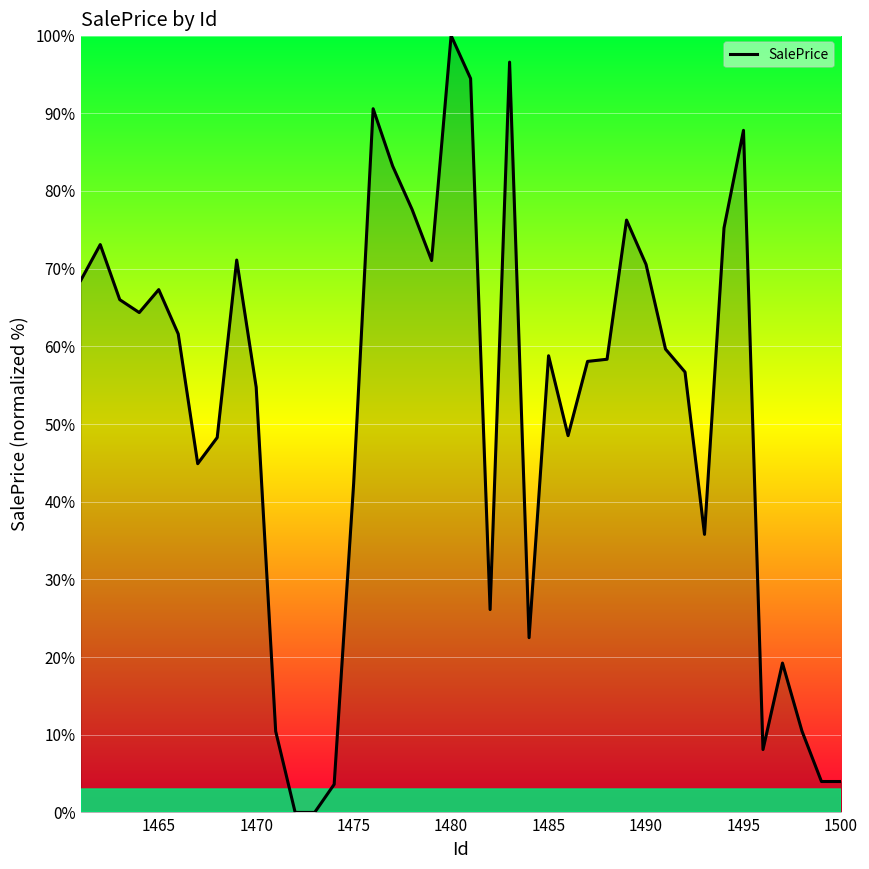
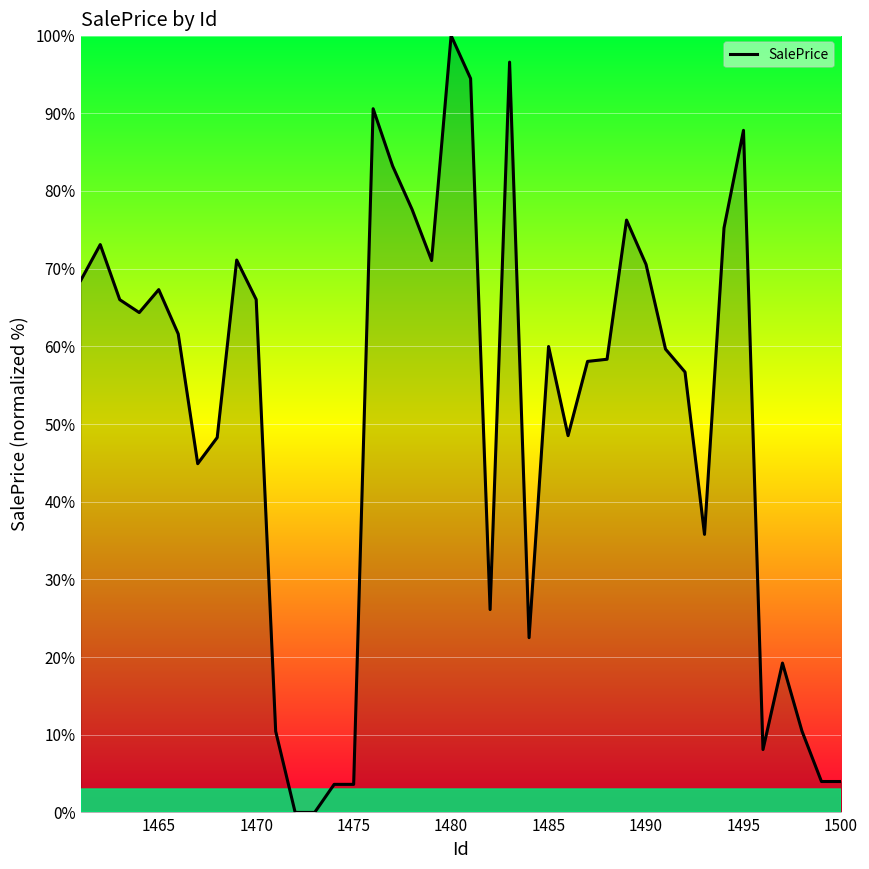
1470: 55% -> 66%
1475: 42% -> 4%
1485: 59% -> 60%
